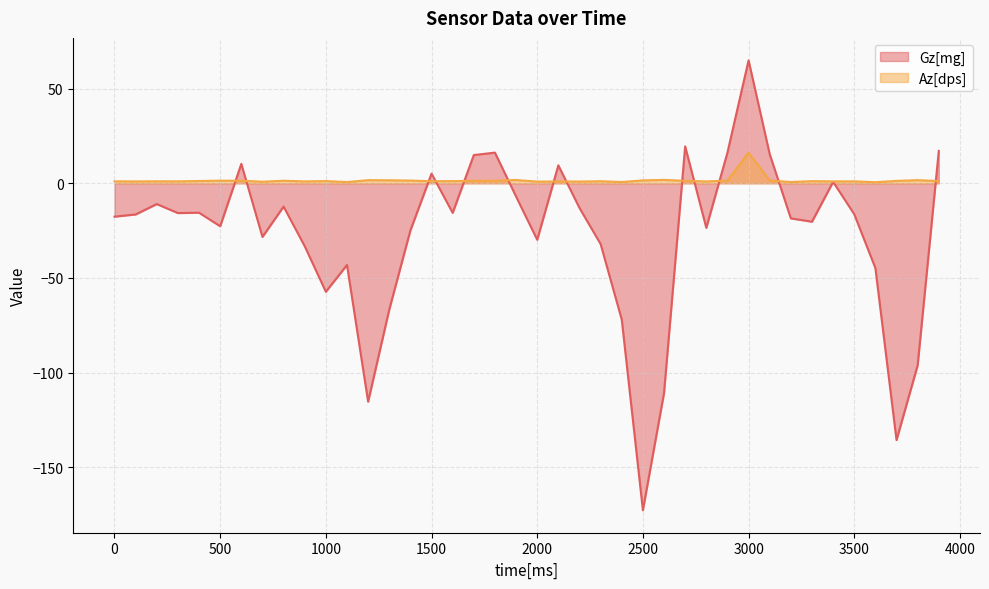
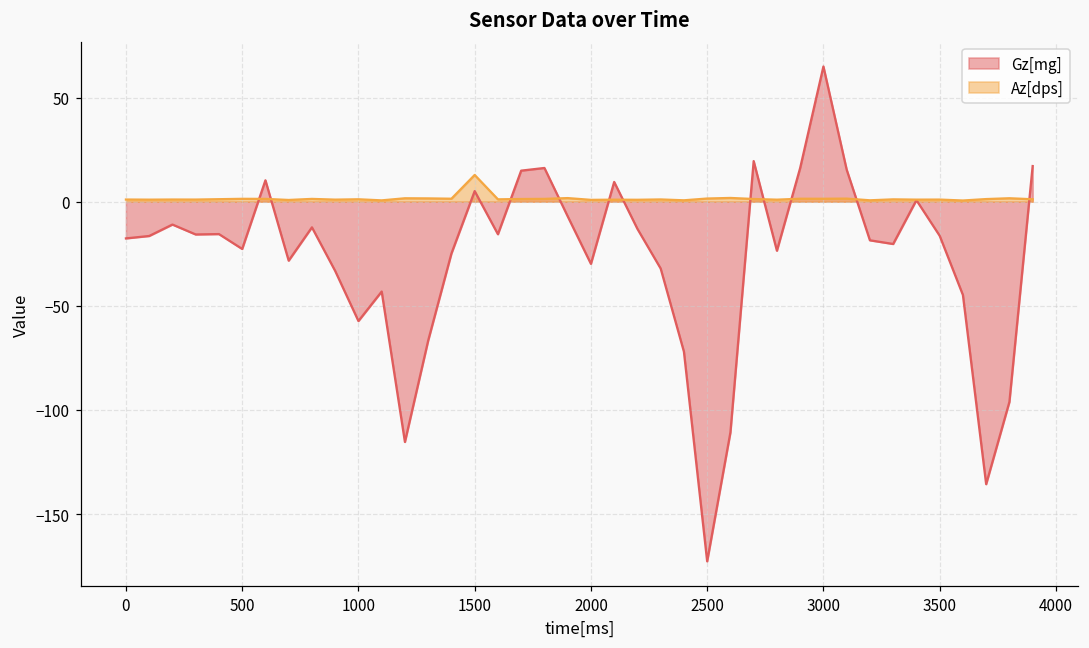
Az[dps], 1500: 1 -> 13
Az[dps], 3000: 16 -> 1
